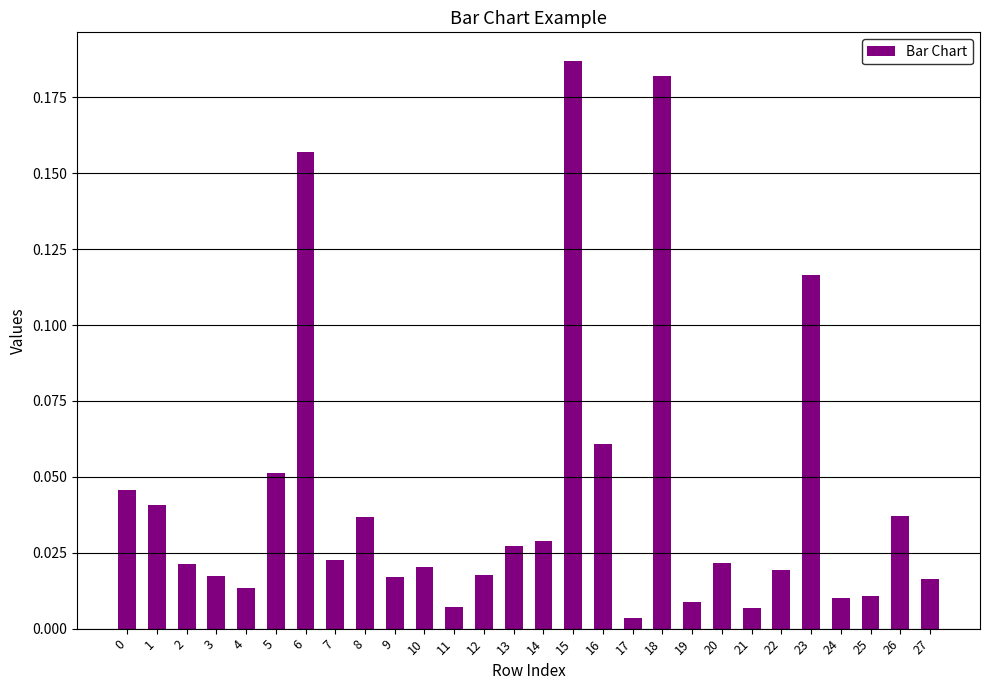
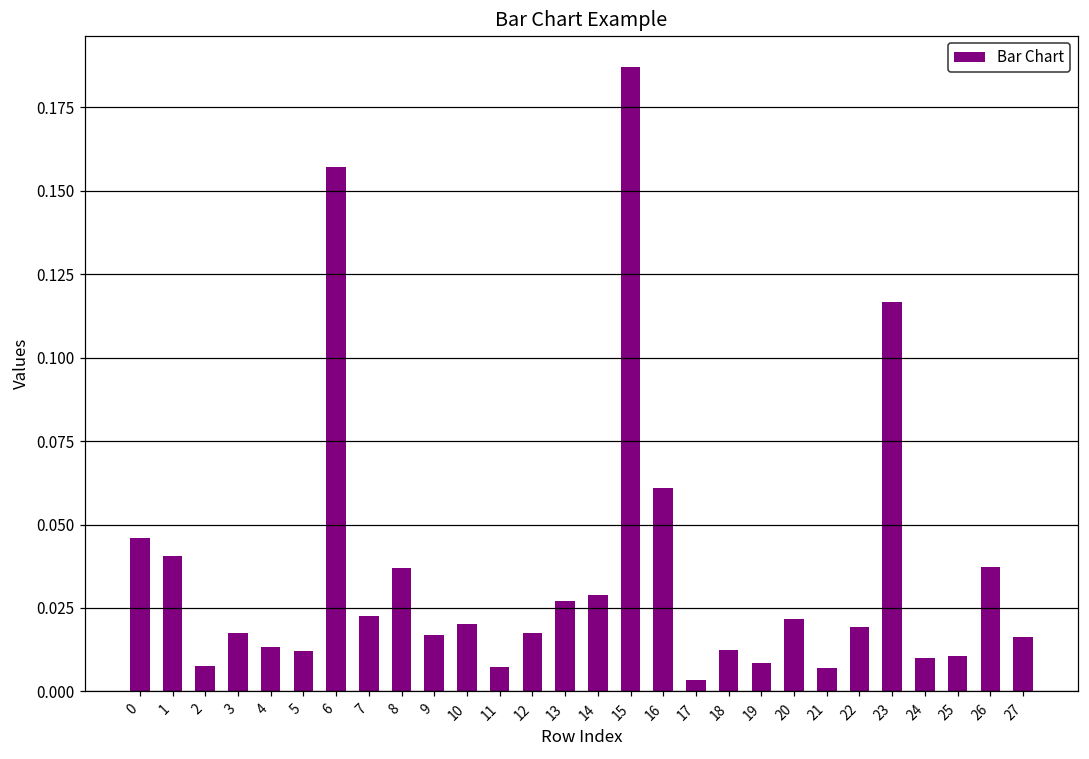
2: 0.021 -> 0.008
5: 0.051 -> 0.012
18: 0.182 -> 0.012
